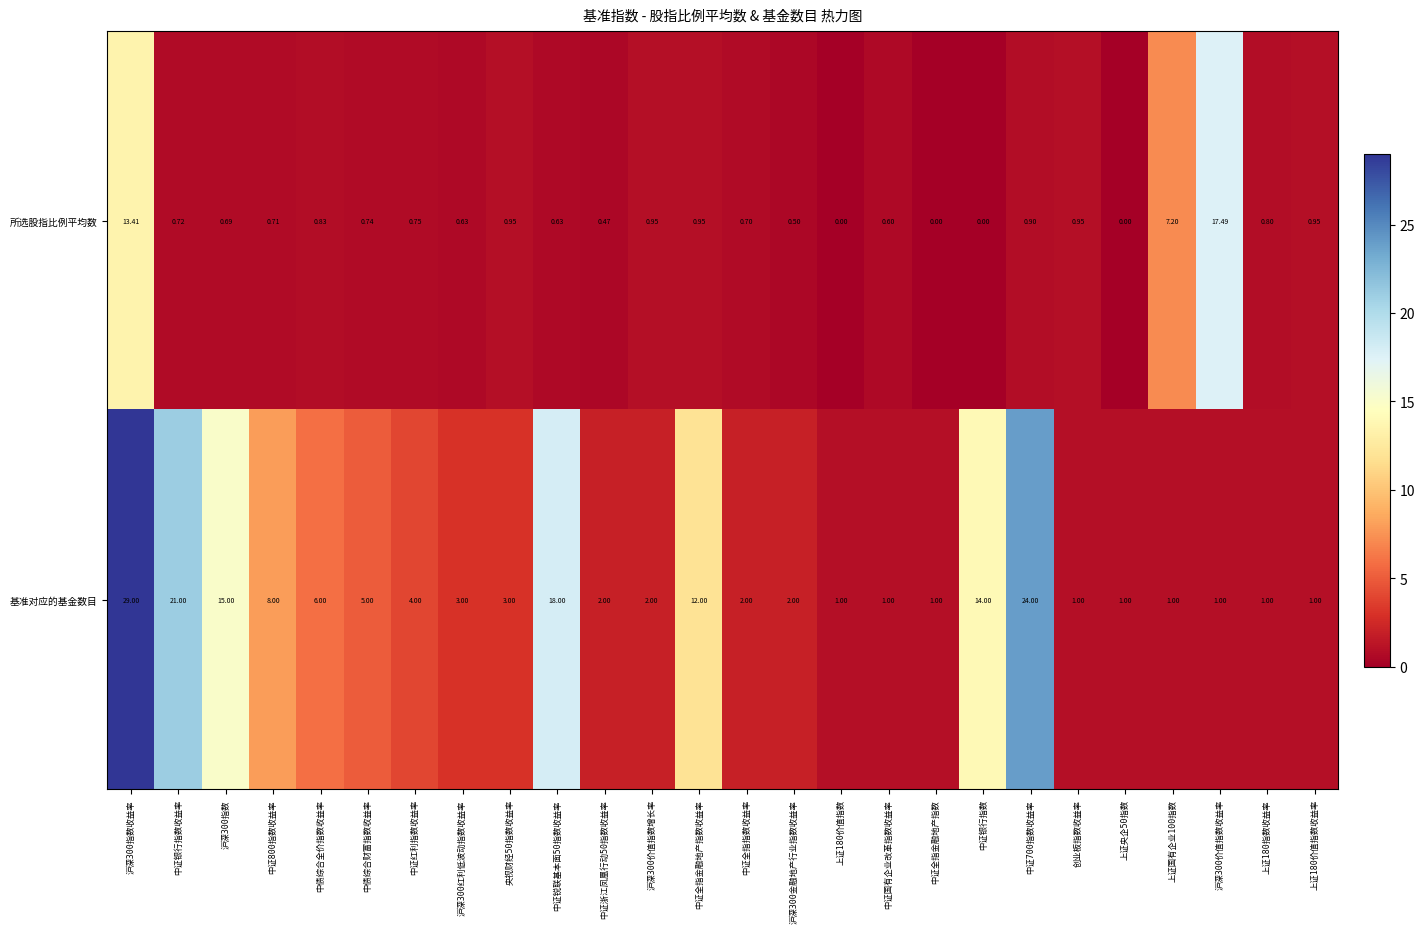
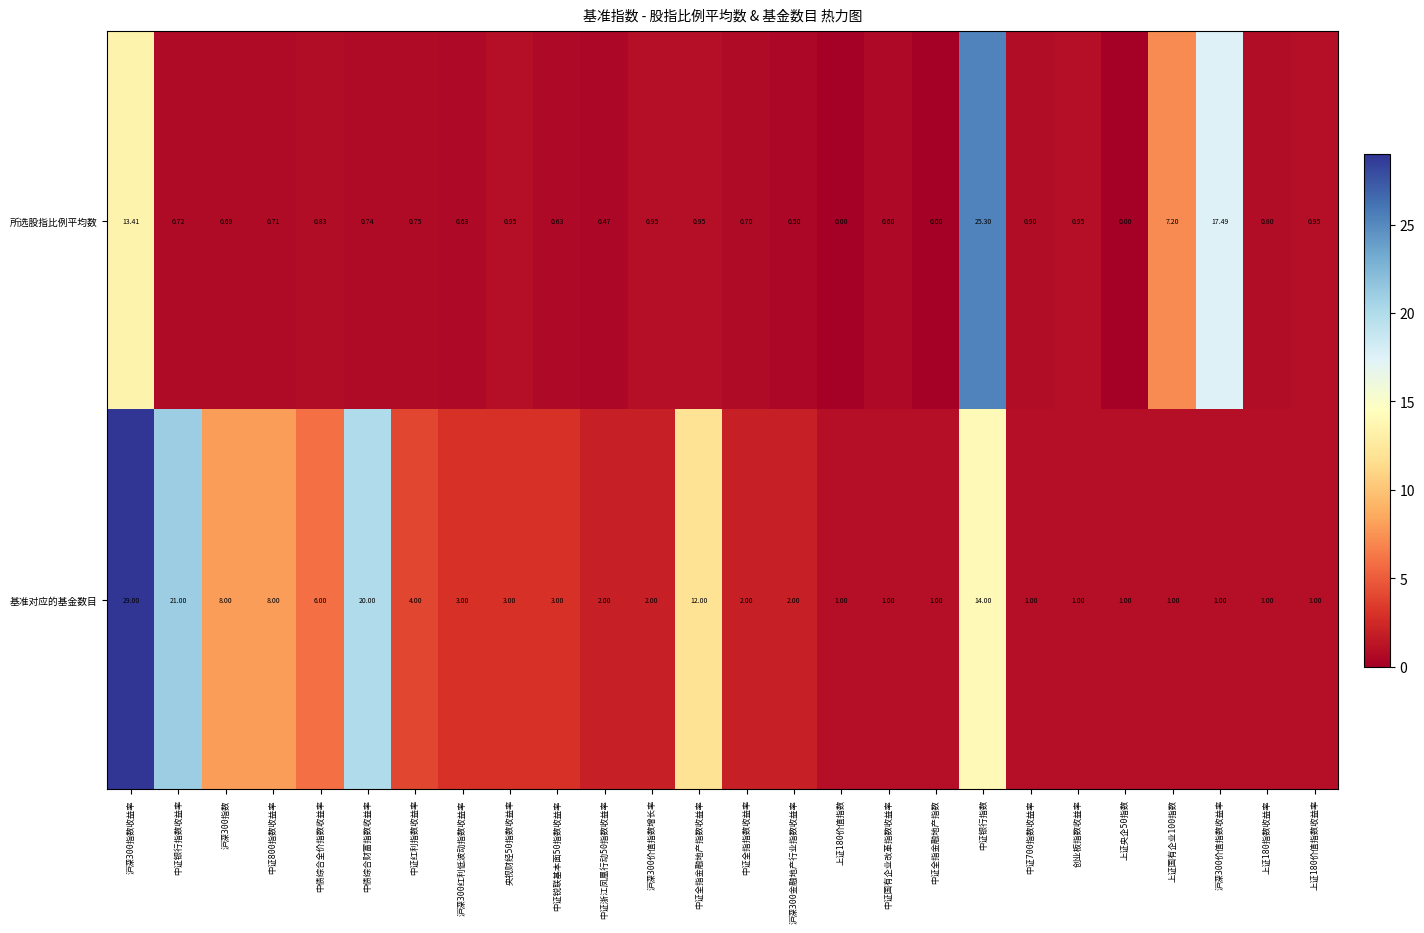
所选股指比例平均数, 中证银行指数: 0.00 -> 25.30
基准对应的基金数目, 沪深300指数: 15.00 -> 8.00
基准对应的基金数目, 中债综合财富指数收益率: 5.00 -> 20.00
基准对应的基金数目, 中证锐联基本面50指数收益率: 18.00 -> 3.00
基准对应的基金数目, 中证700指数收益率: 24.00 -> 1.00
